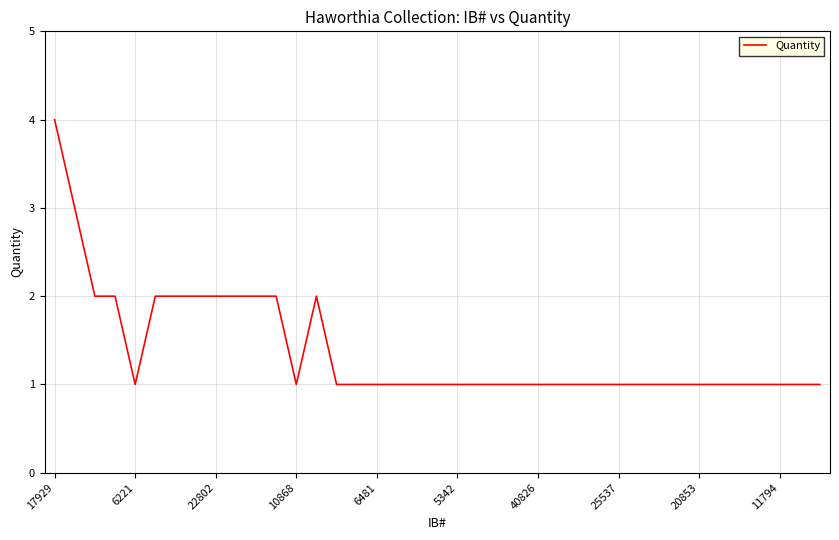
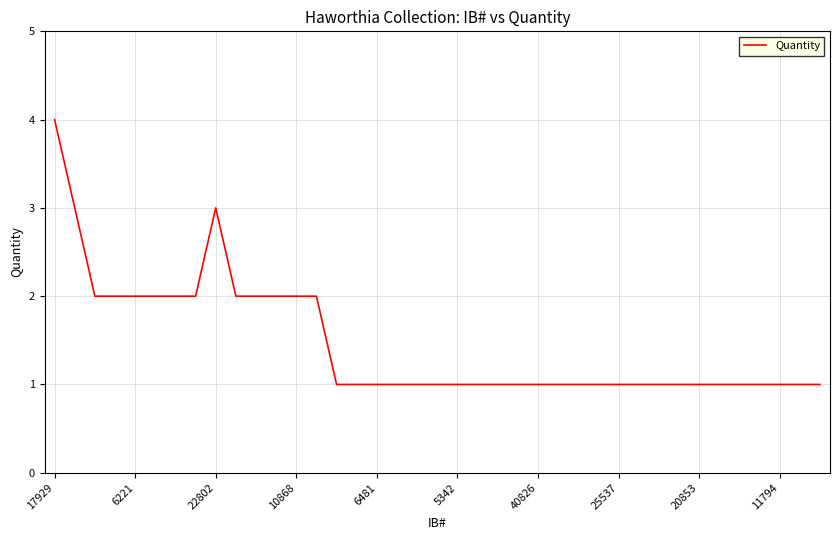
6221: 1 -> 2
22802: 2 -> 3
10868: 1 -> 2
